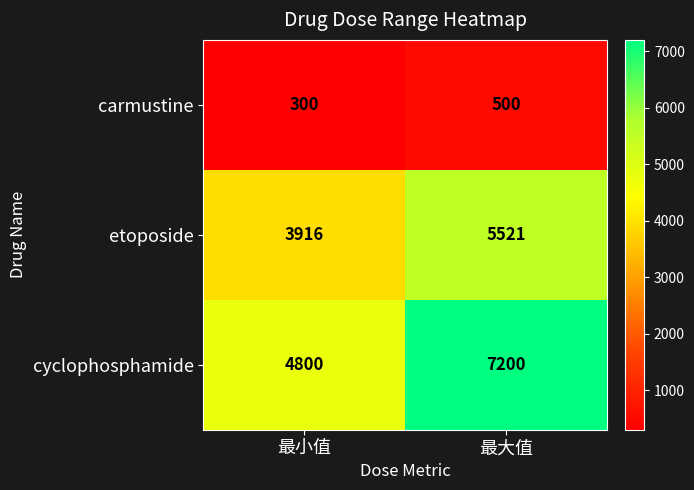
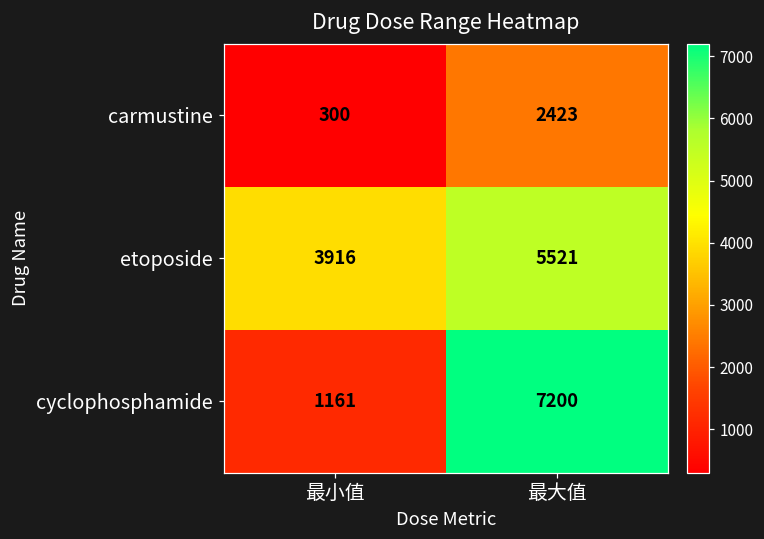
carmustine, 最大值: 500 -> 2423
cyclophosphamide, 最小值: 4800 -> 1161
